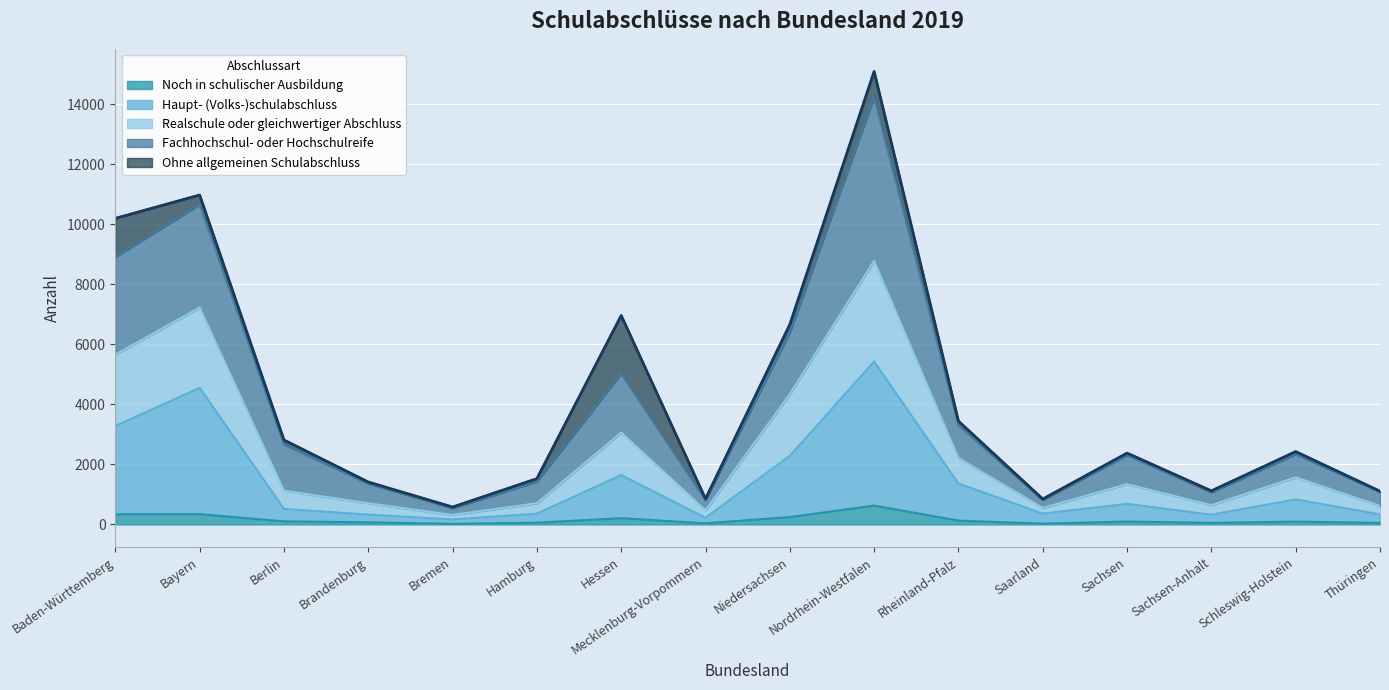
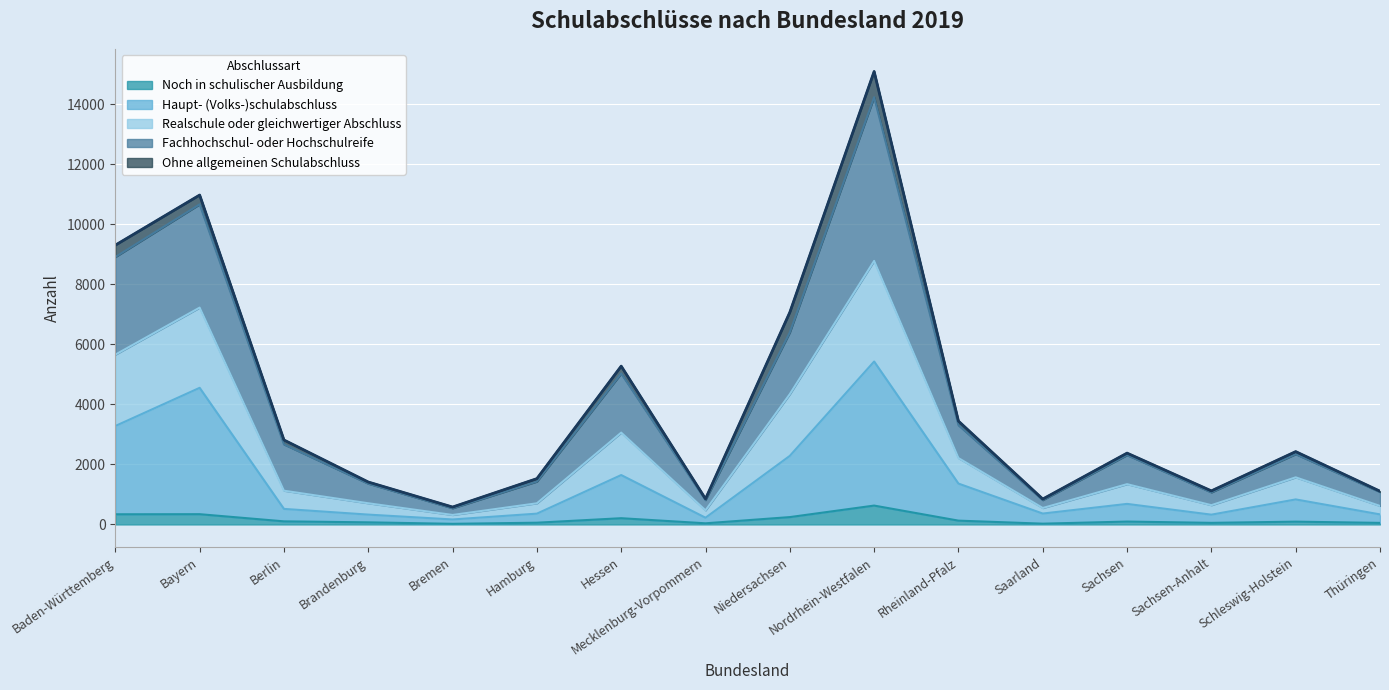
Ohne allgemeinen Schulabschluss, Baden-Württemberg: 1300 -> 400
Ohne allgemeinen Schulabschluss, Hessen: 1900 -> 200
Ohne allgemeinen Schulabschluss, Niedersachsen: 300 -> 700
